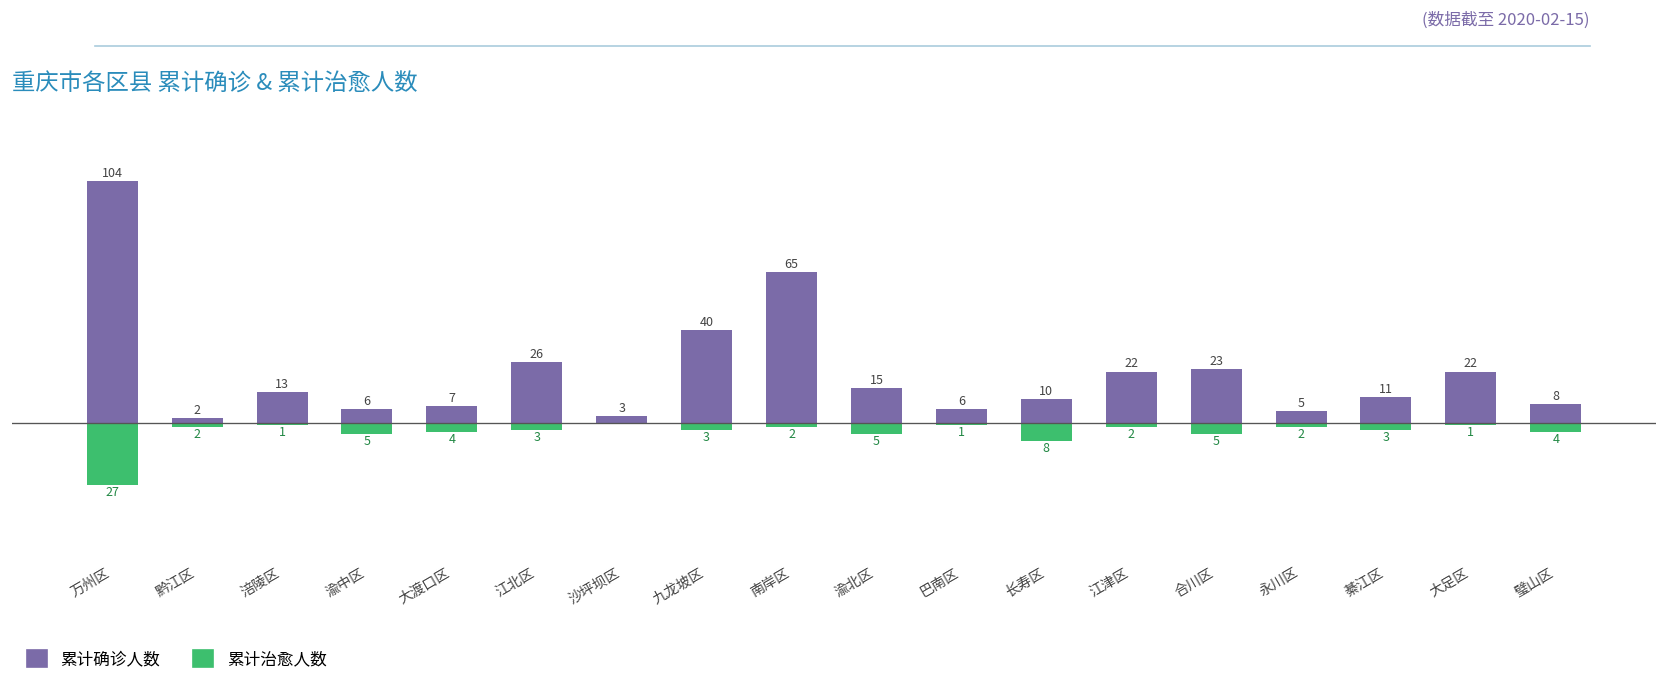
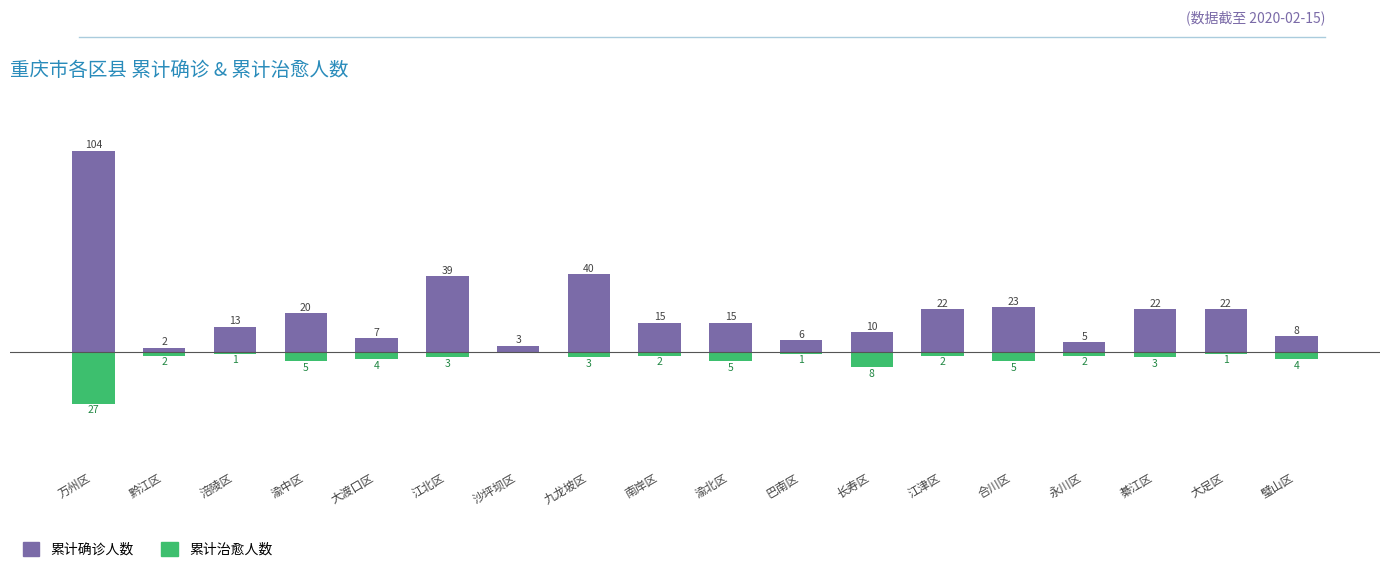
累计确诊人数, 渝中区: 6 -> 20
累计确诊人数, 江北区: 26 -> 39
累计确诊人数, 南岸区: 65 -> 15
累计确诊人数, 綦江区: 11 -> 22
